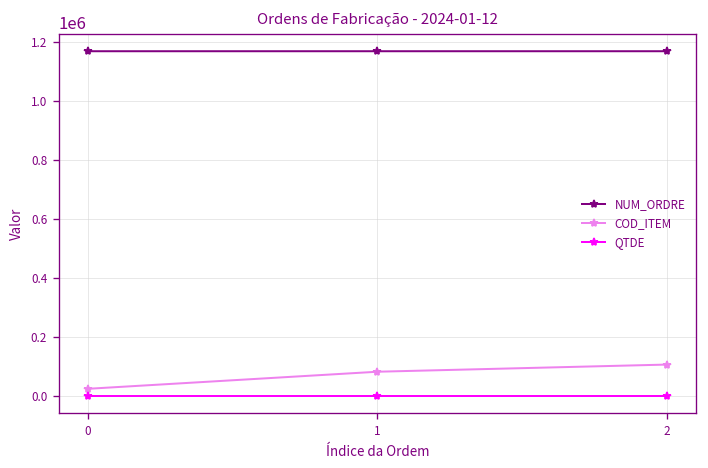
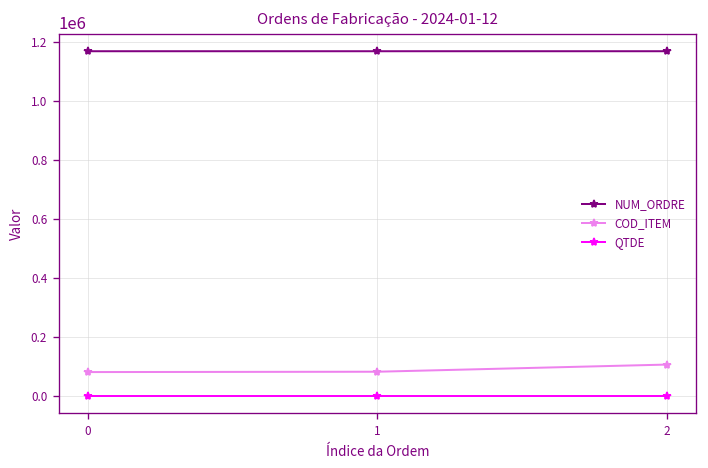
COD_ITEM, 0: 20000 -> 80000
